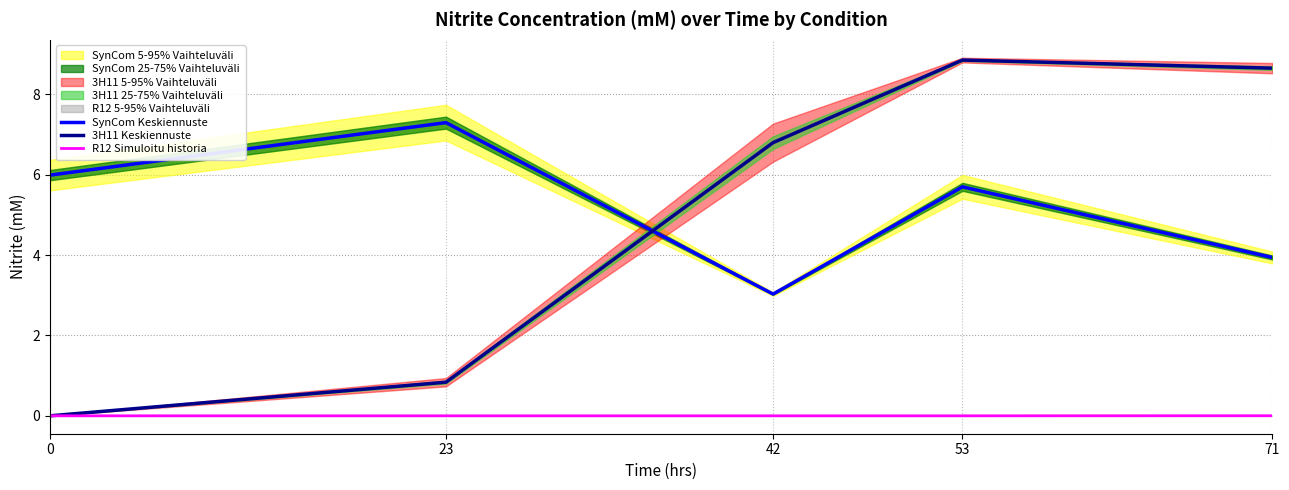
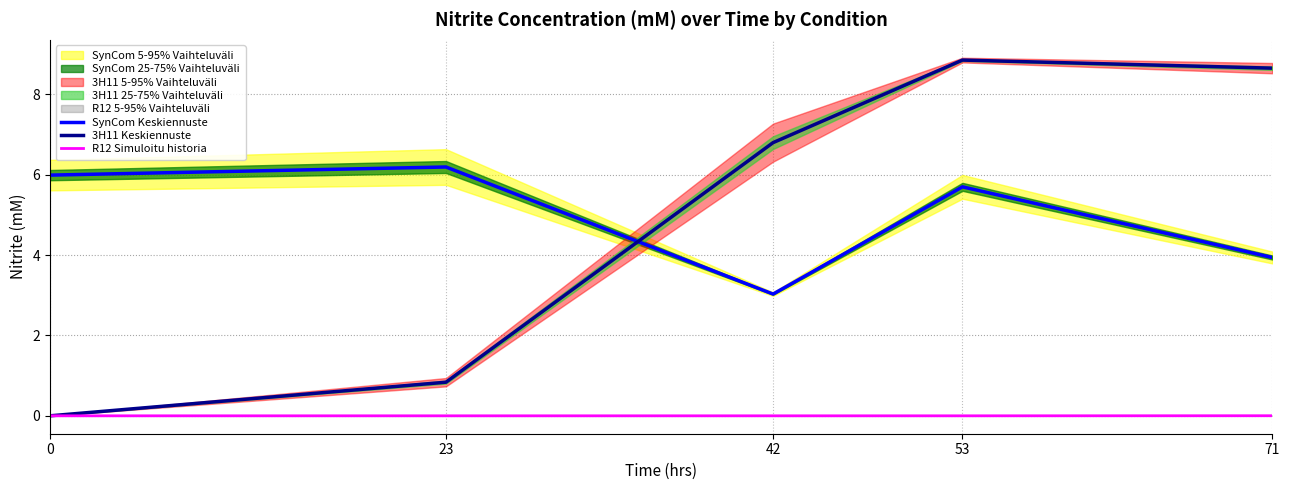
SynCom Keskiennuste, 23: 7.3 -> 6.2
